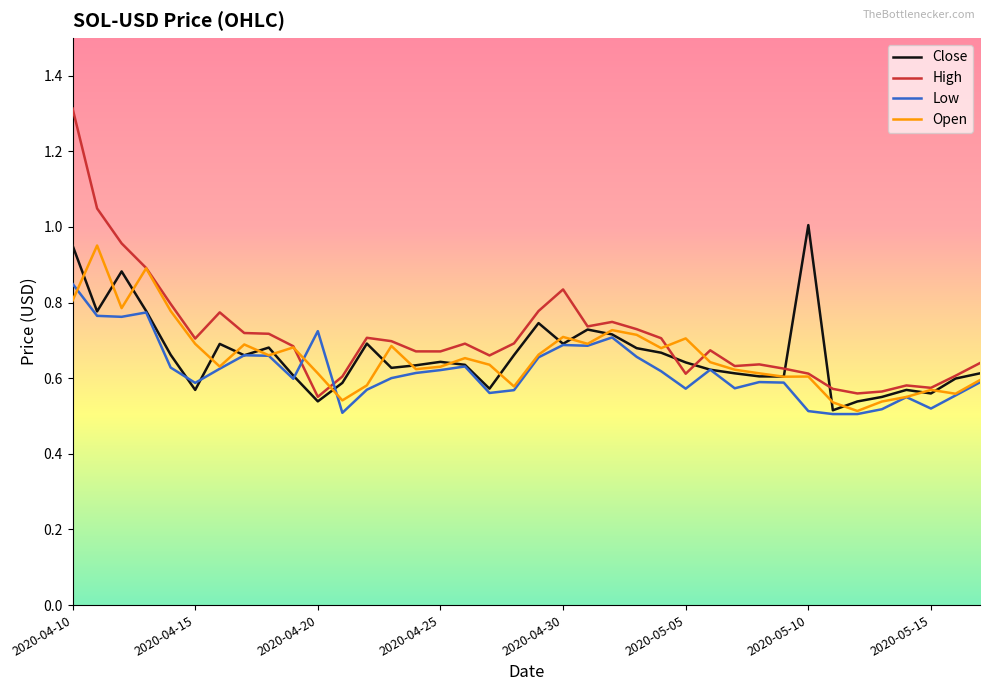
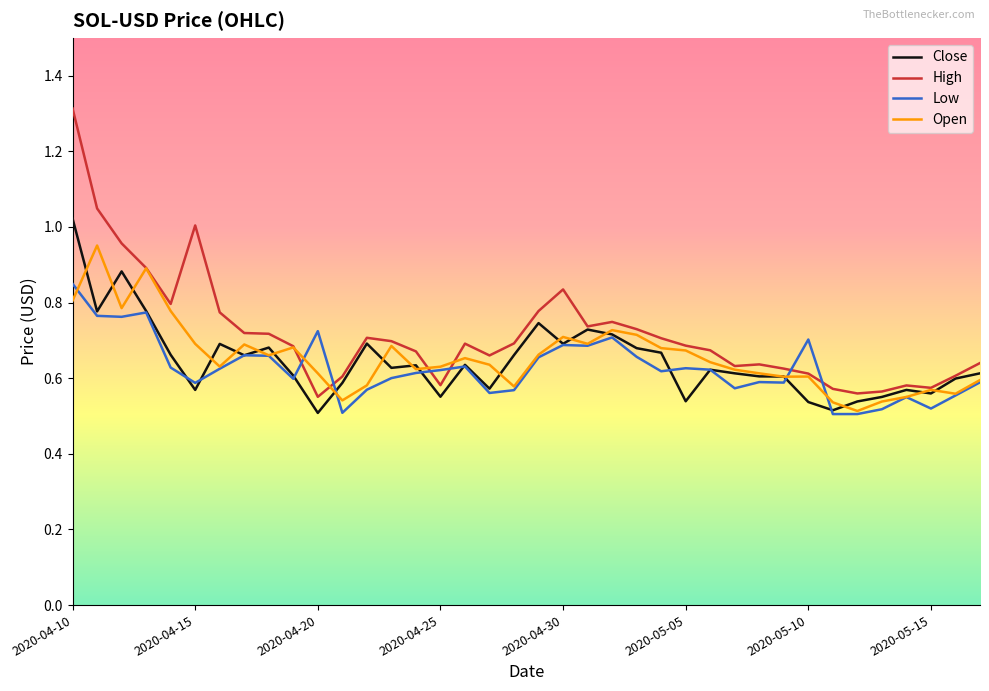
Close, 2020-04-10: 0.95 -> 1.02
High, 2020-04-15: 0.70 -> 1.00
Close, 2020-04-20: 0.54 -> 0.51
Close, 2020-04-25: 0.64 -> 0.55
High, 2020-04-25: 0.67 -> 0.58
Close, 2020-05-05: 0.64 -> 0.54
High, 2020-05-05: 0.61 -> 0.69
Low, 2020-05-05: 0.57 -> 0.63
Open, 2020-05-05: 0.71 -> 0.67
Close, 2020-05-10: 1.01 -> 0.54
Low, 2020-05-10: 0.51 -> 0.70
